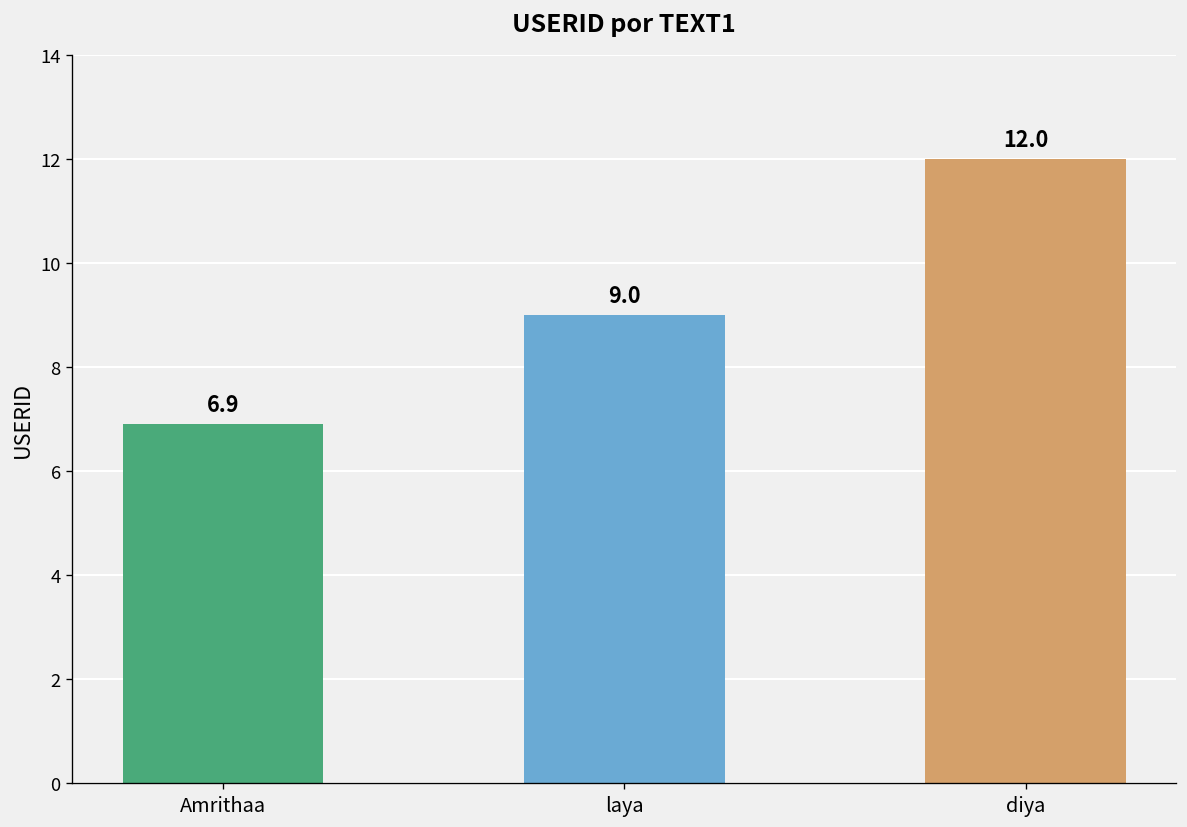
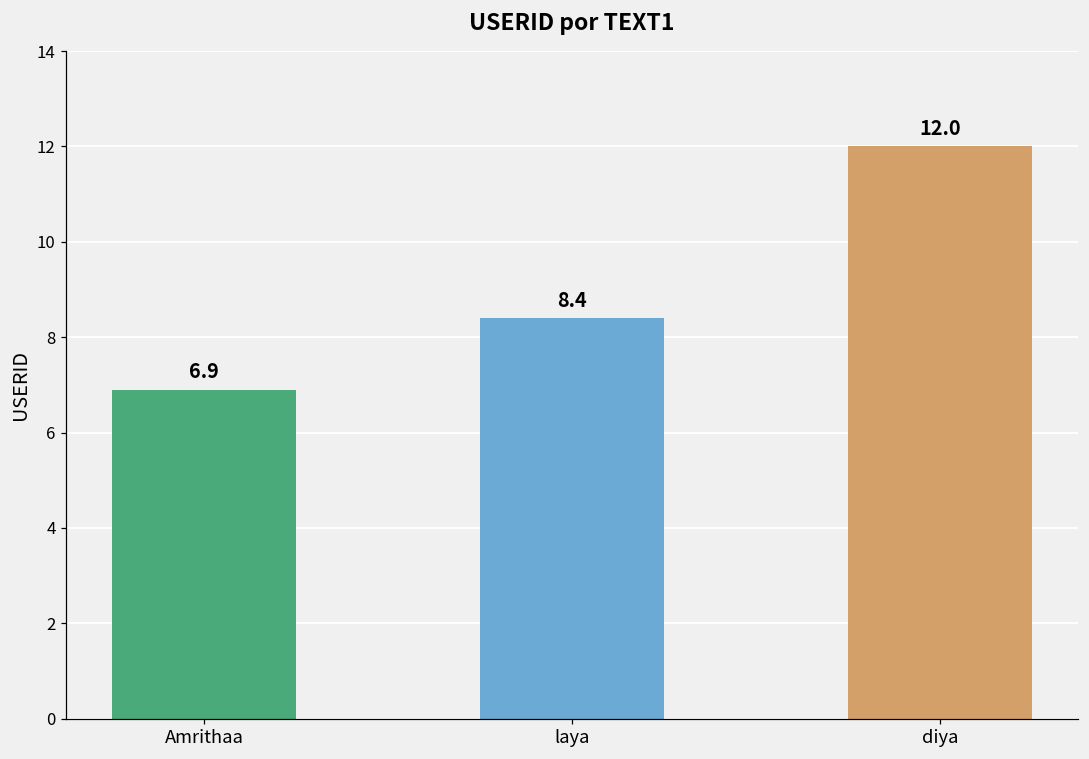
laya: 9.0 -> 8.4
